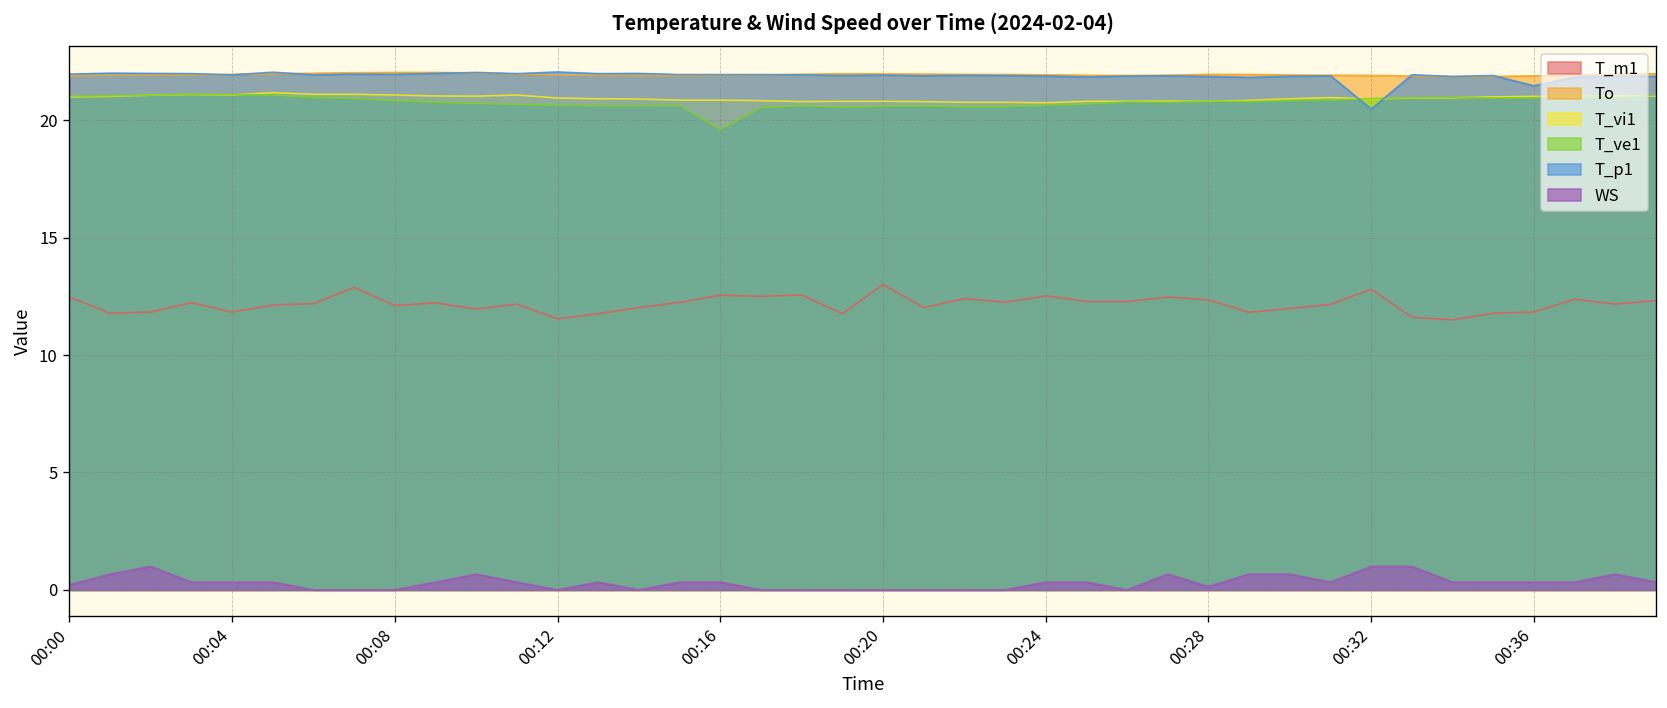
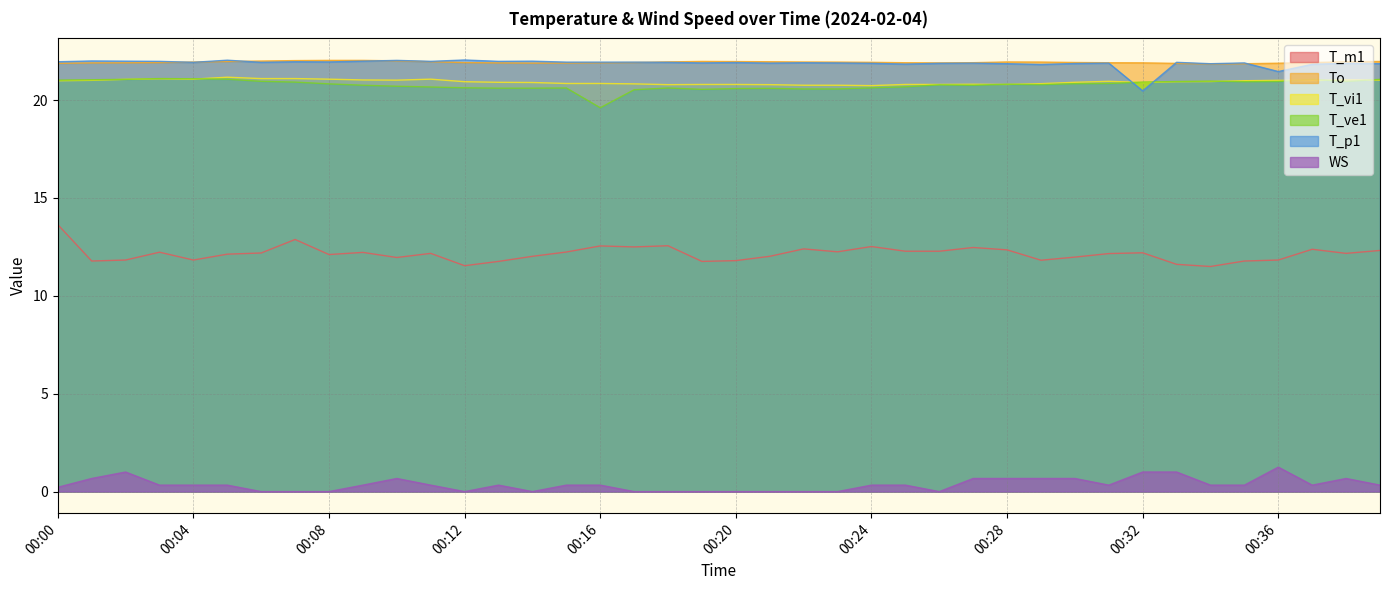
T_m1, 00:00: 12.5 -> 13.6
T_m1, 00:20: 13.0 -> 11.8
WS, 00:28: 0.1 -> 0.7
T_m1, 00:32: 12.8 -> 12.2
WS, 00:36: 0.3 -> 1.3
